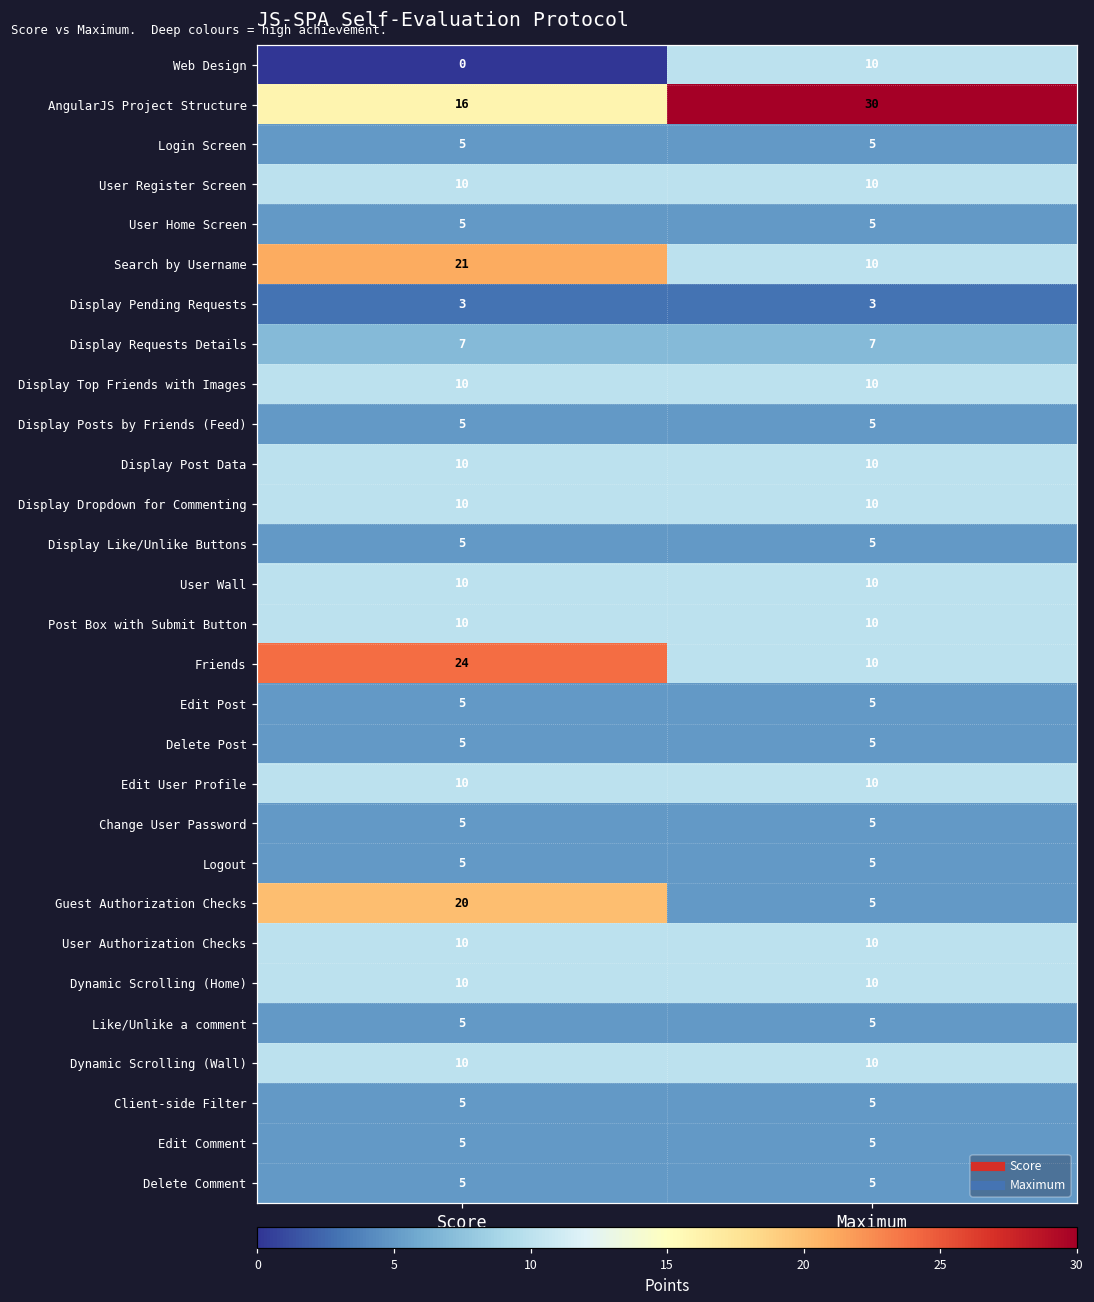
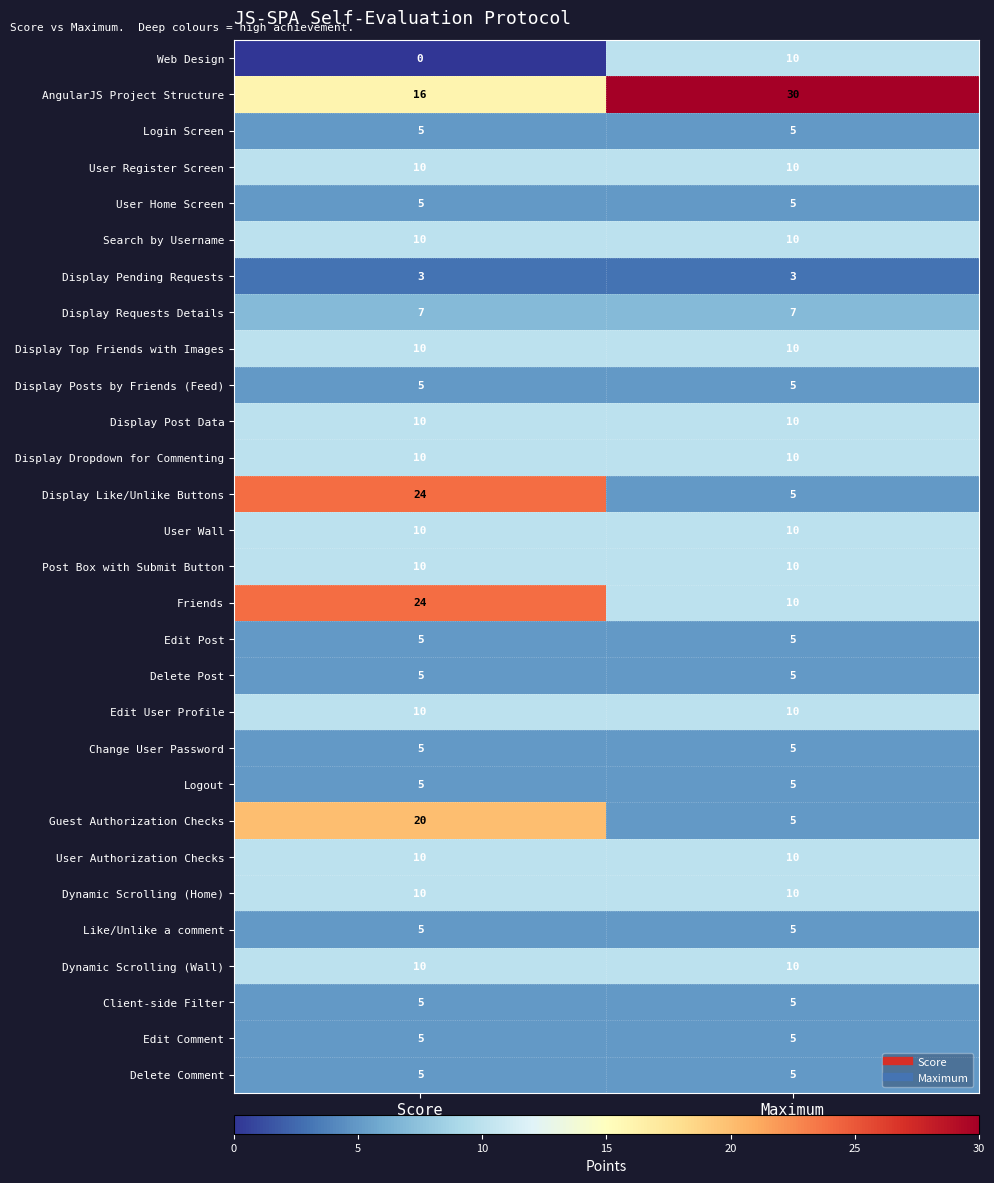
Search by Username, Score: 21 -> 10
Display Like/Unlike Buttons, Score: 5 -> 24
